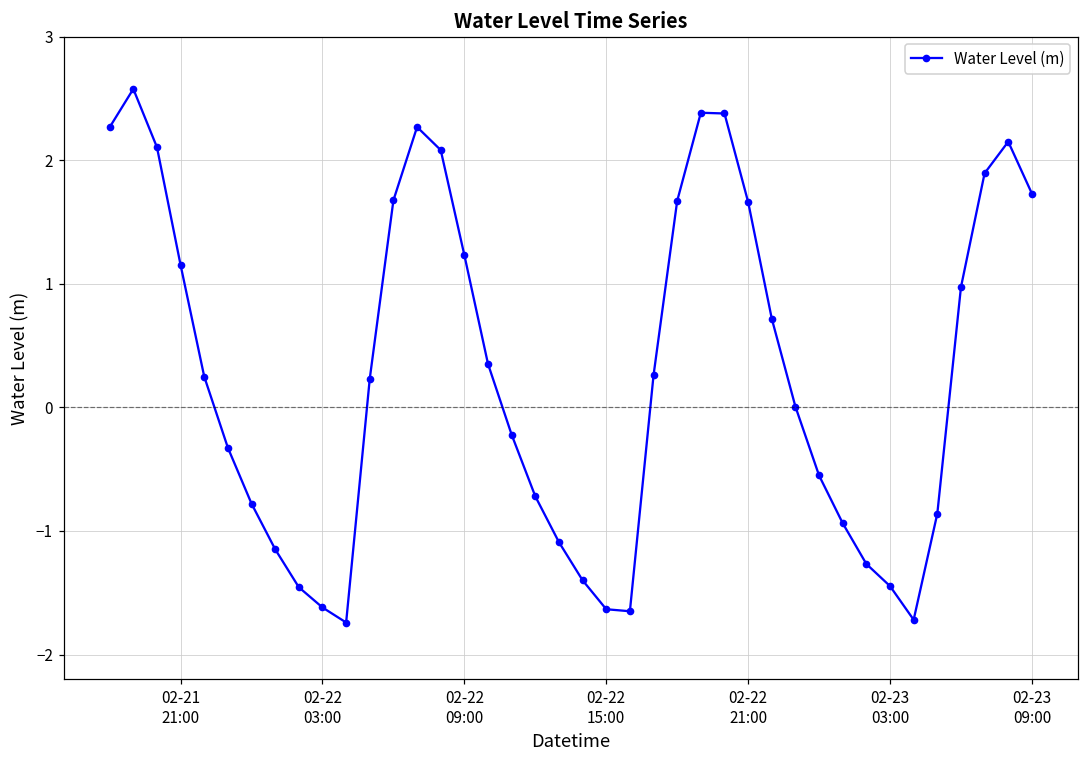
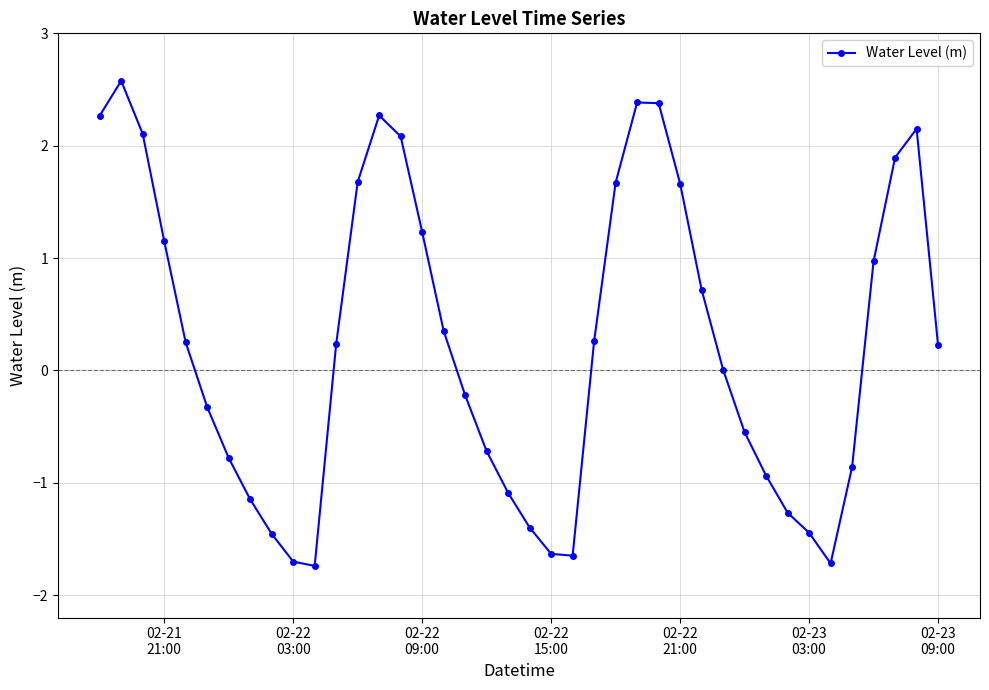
02-22 03:00: -1.62 -> -1.70
02-23 09:00: 1.73 -> 0.22
